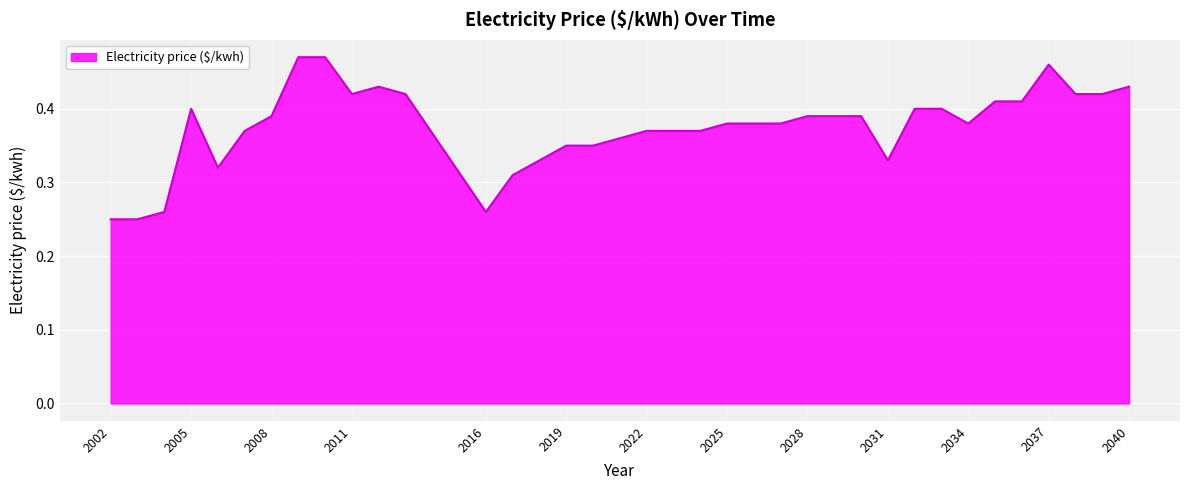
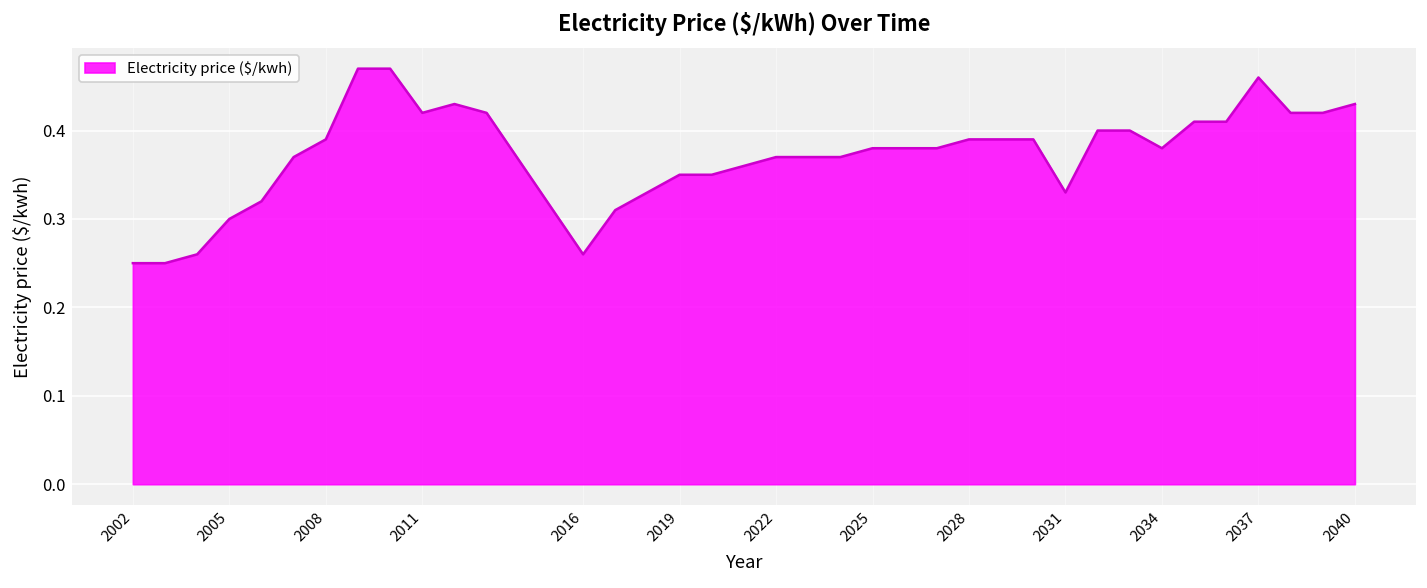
2005: 0.4 -> 0.3
